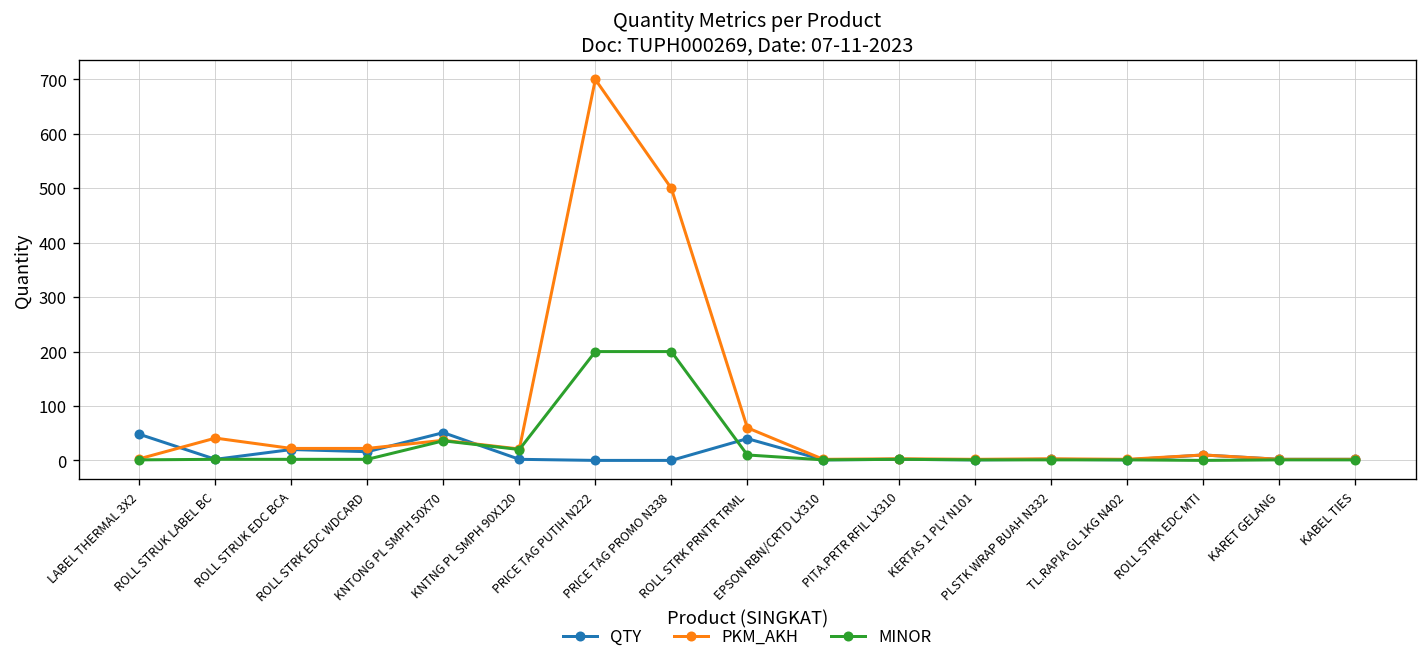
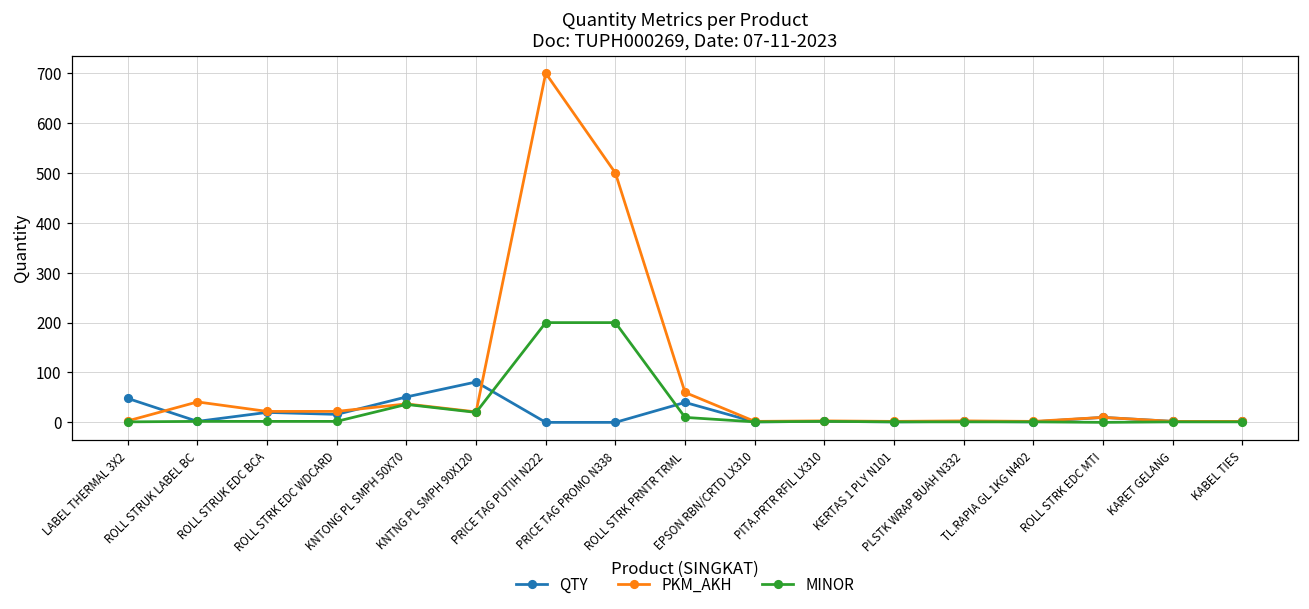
QTY, KNTNG PL SMPH 90X120: 0 -> 80
